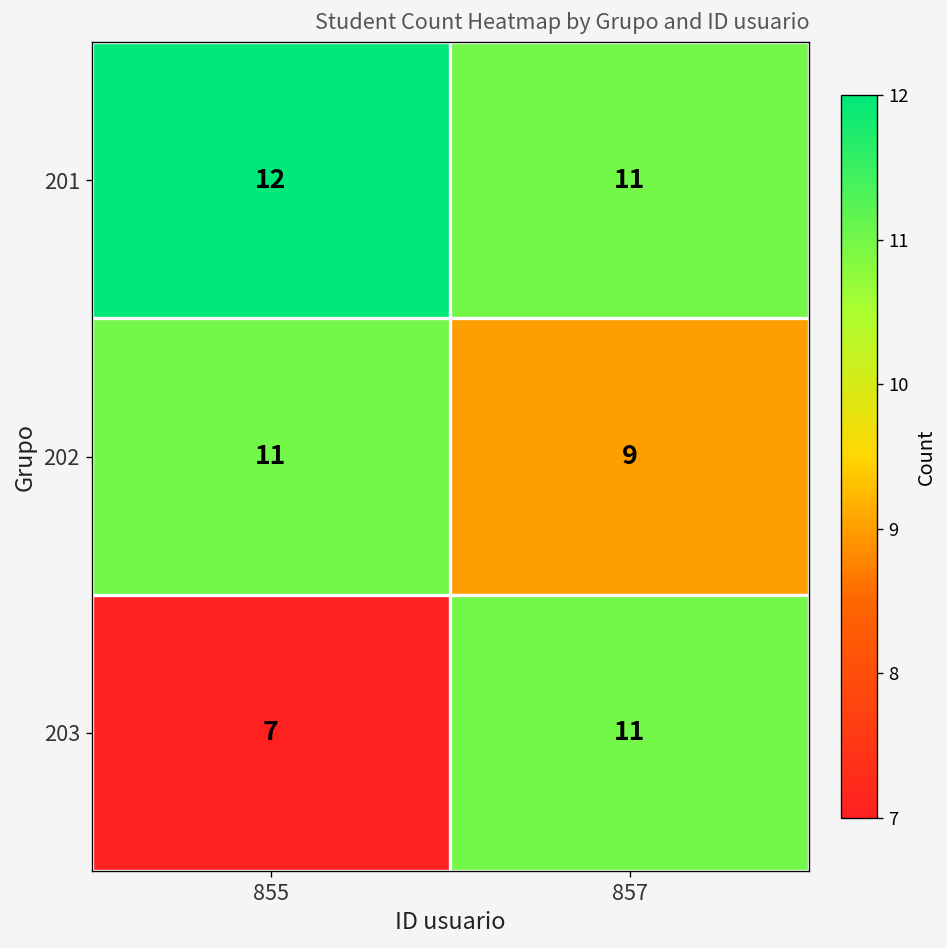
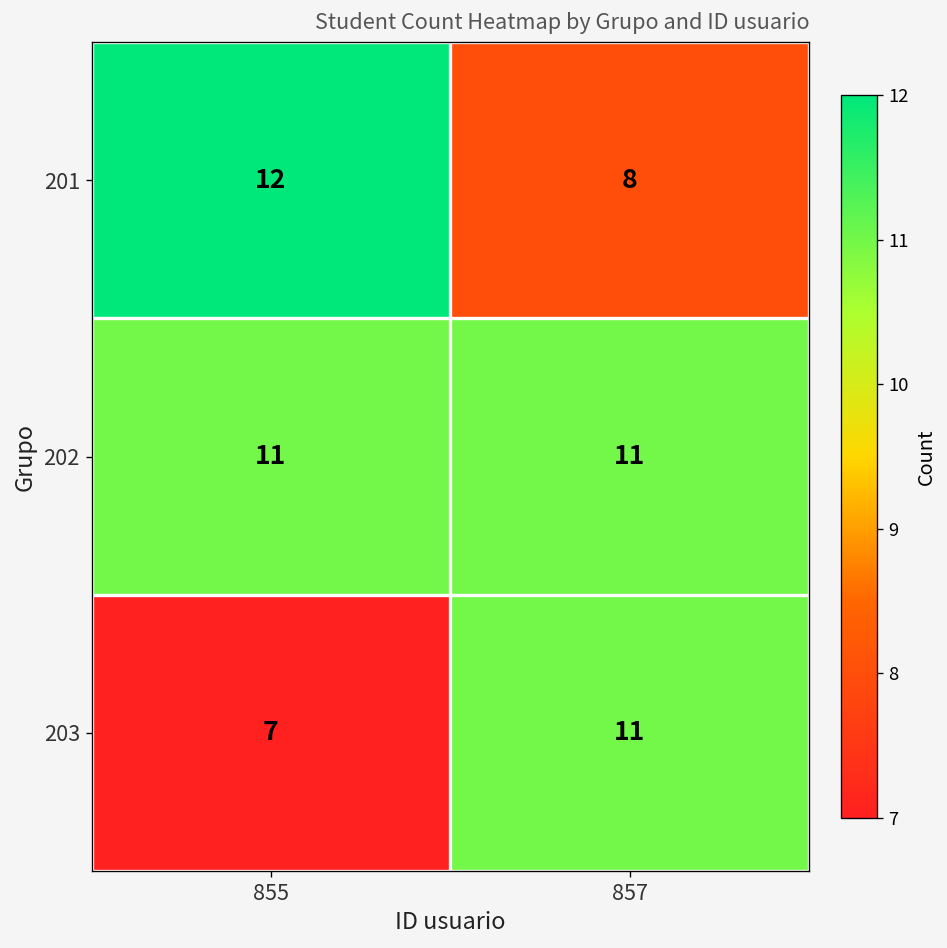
201, 857: 11 -> 8
202, 857: 9 -> 11
